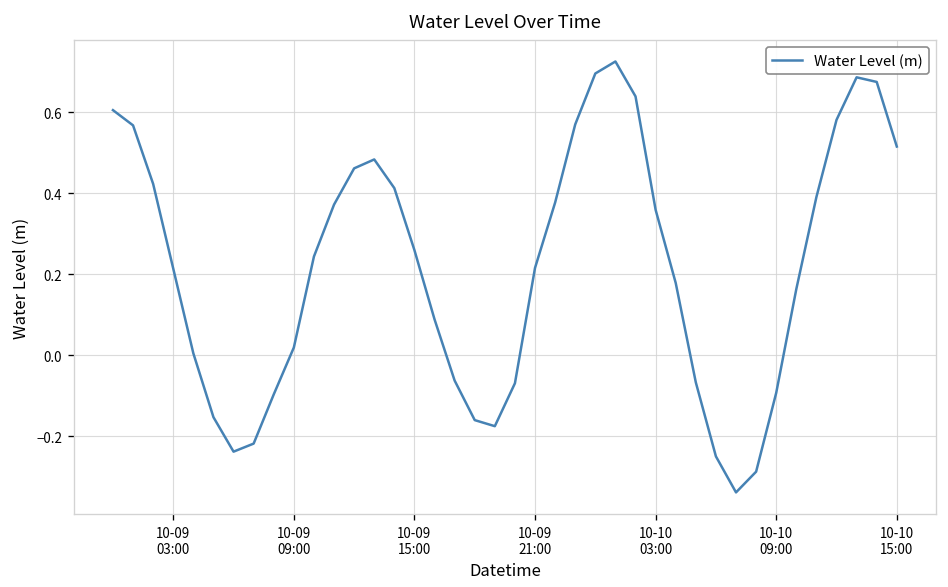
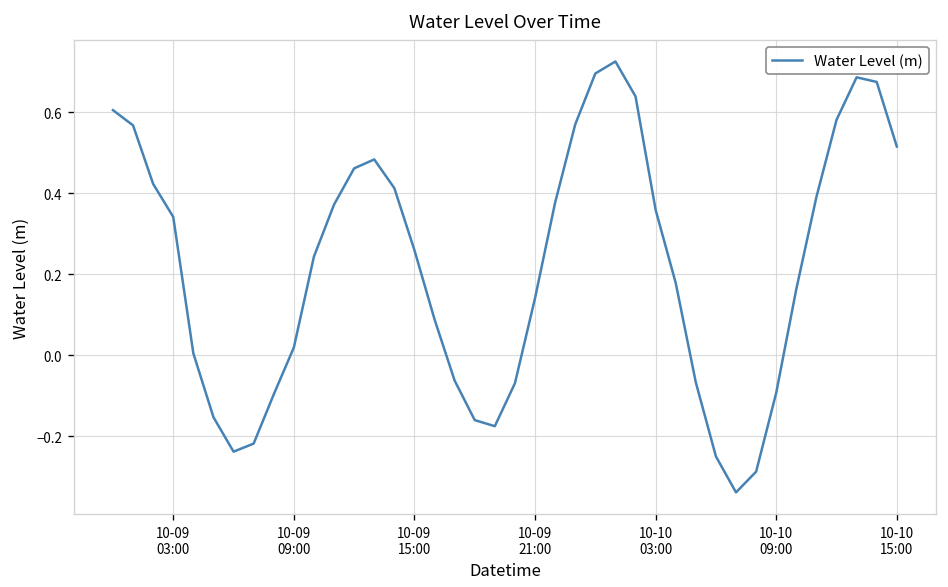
10-09 03:00: 0.21 -> 0.34
10-09 21:00: 0.22 -> 0.14
